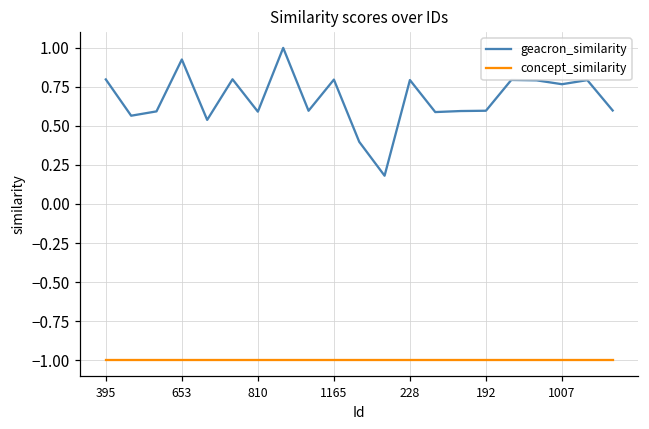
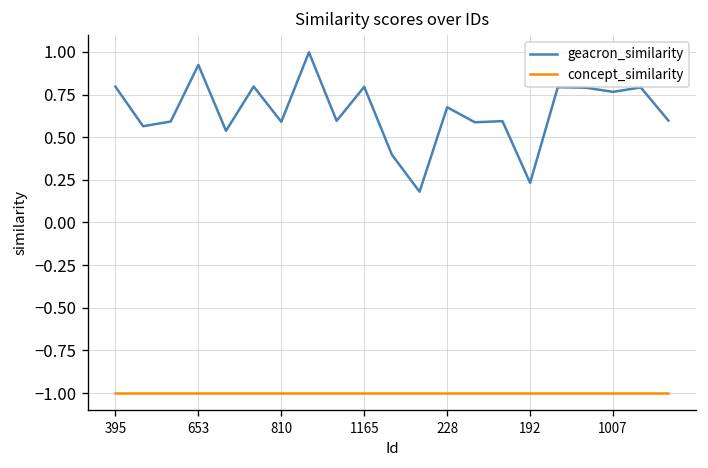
geacron_similarity, 228: 0.79 -> 0.68
geacron_similarity, 192: 0.60 -> 0.23
